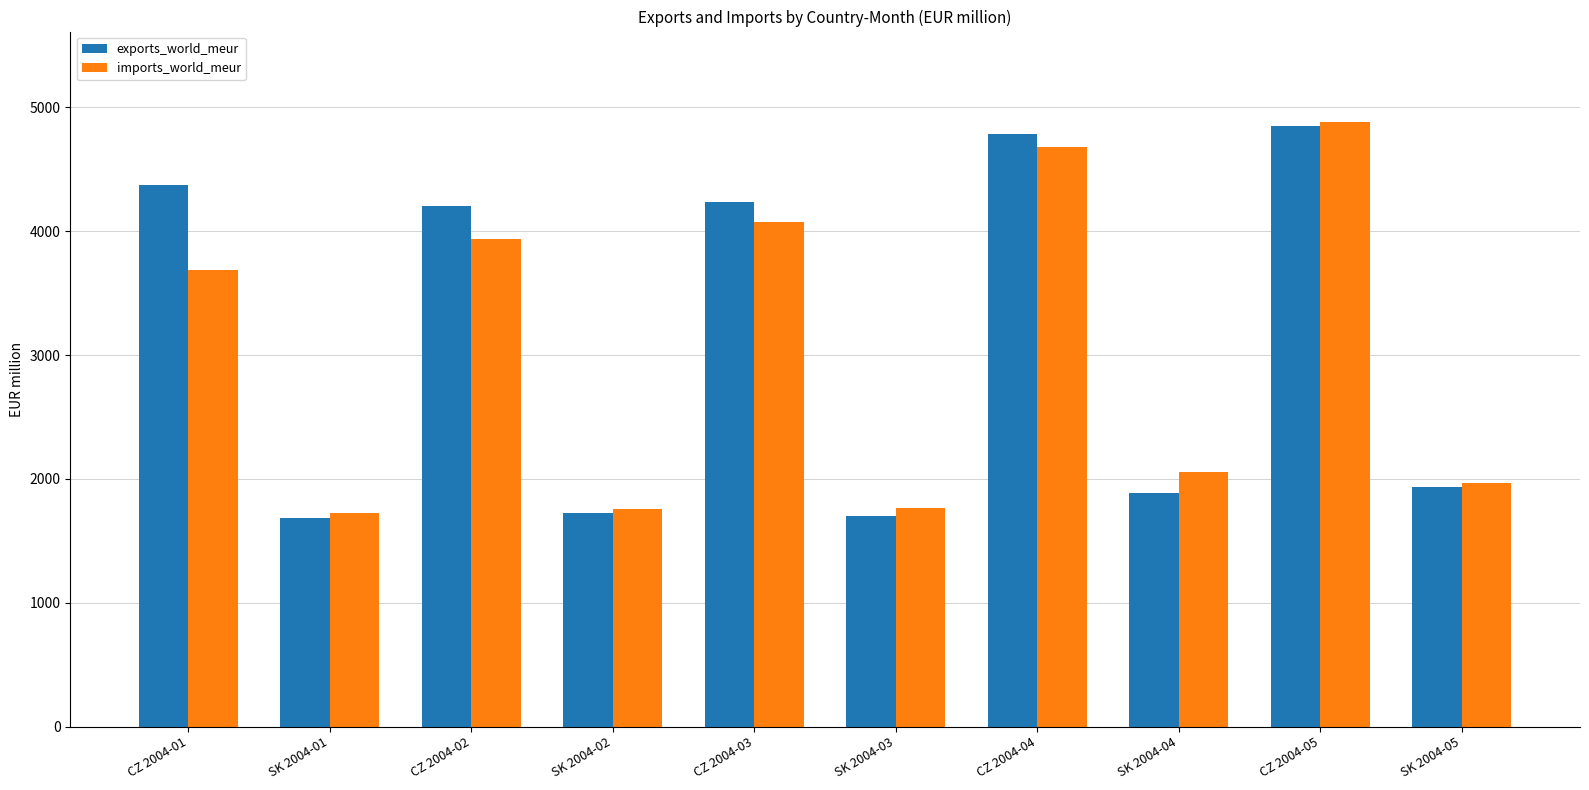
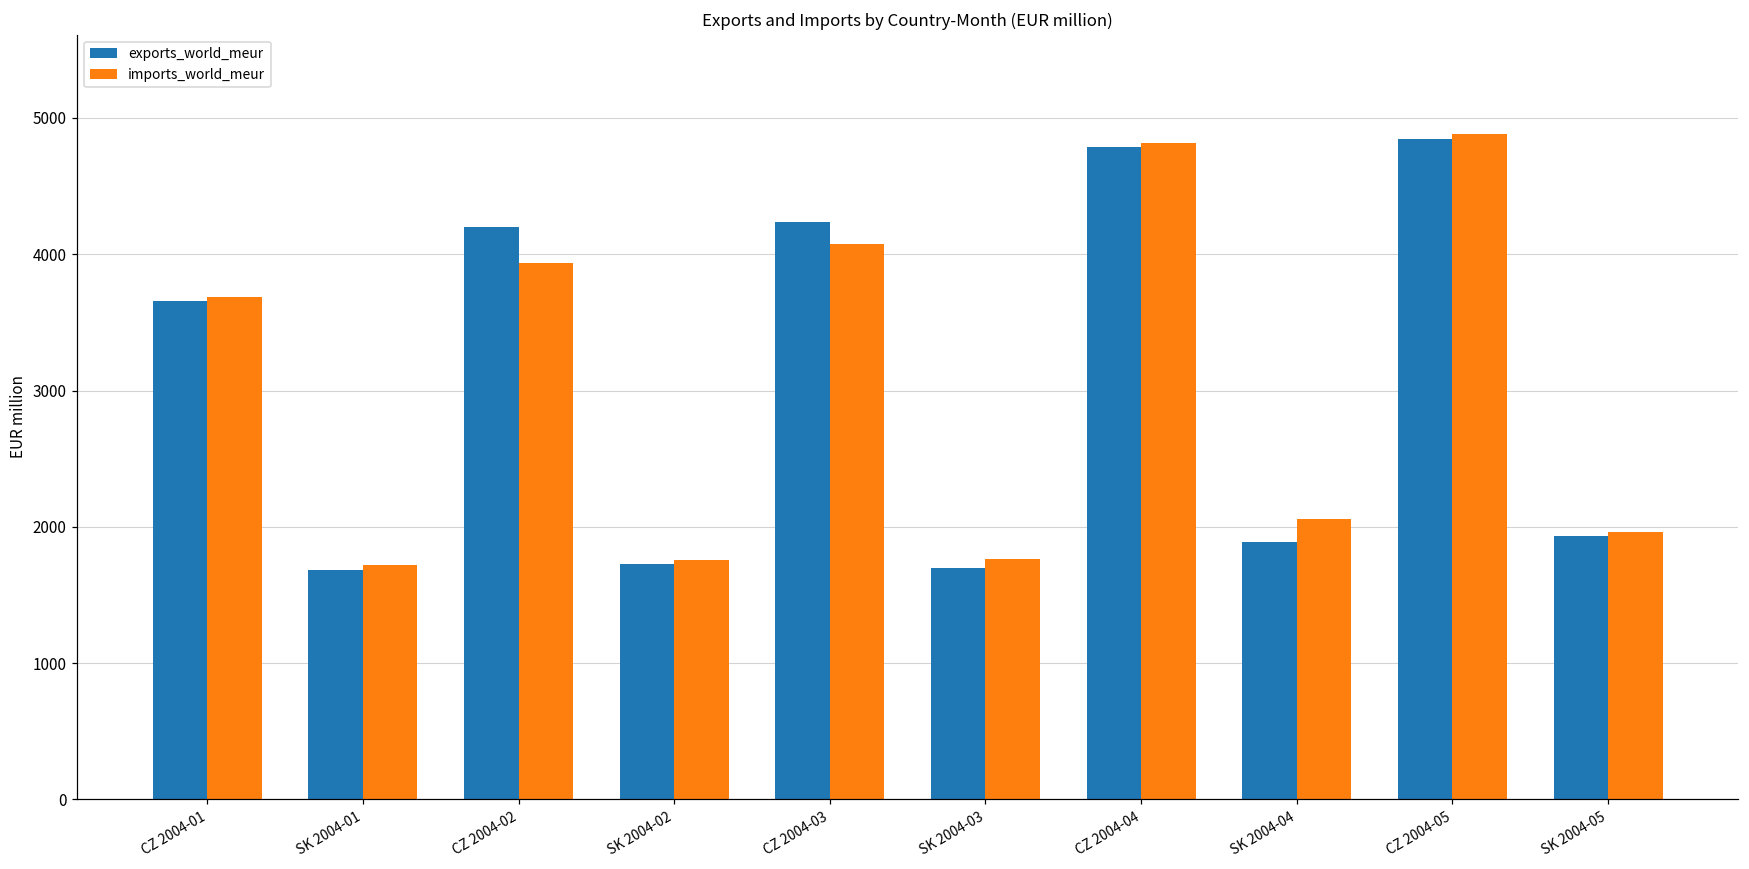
exports_world_meur, CZ 2004-01: 4370 -> 3660
imports_world_meur, CZ 2004-04: 4680 -> 4810
